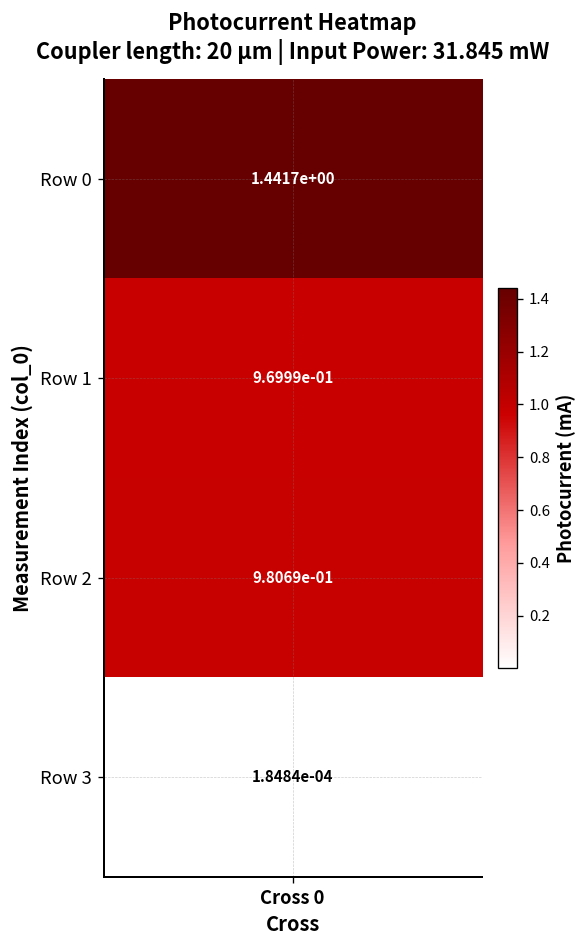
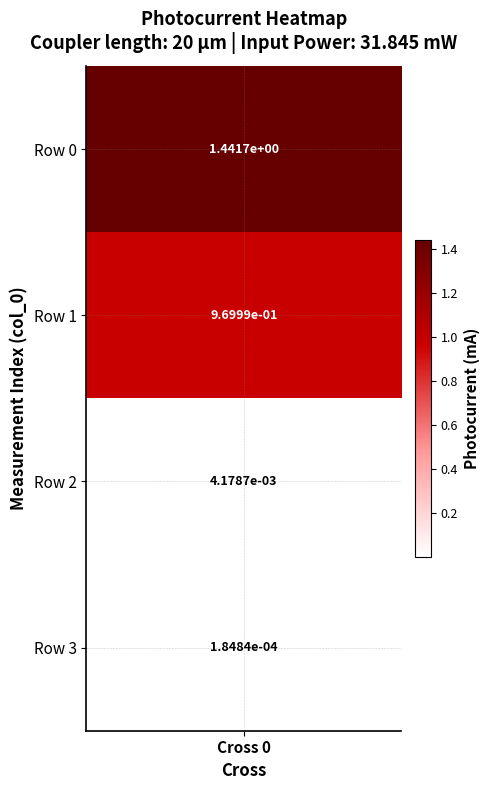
Row 2, Cross 0: 9.8069e-01 -> 4.1787e-03
